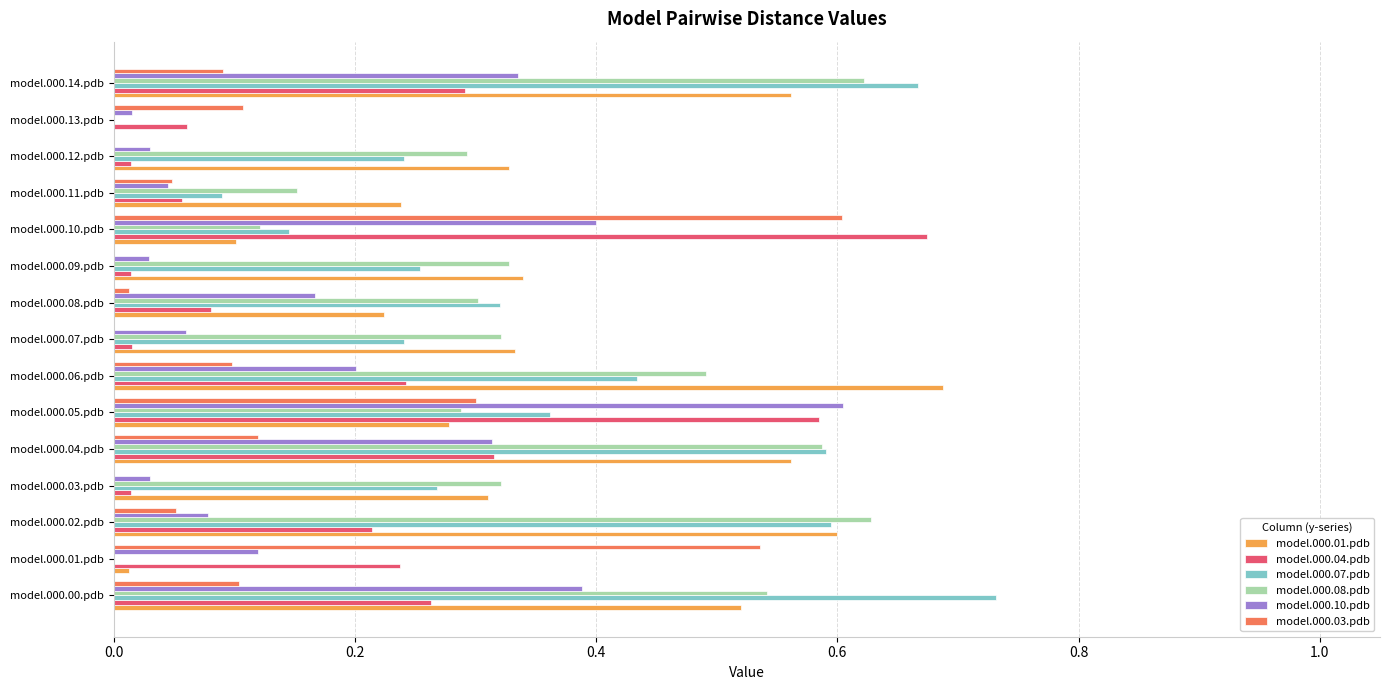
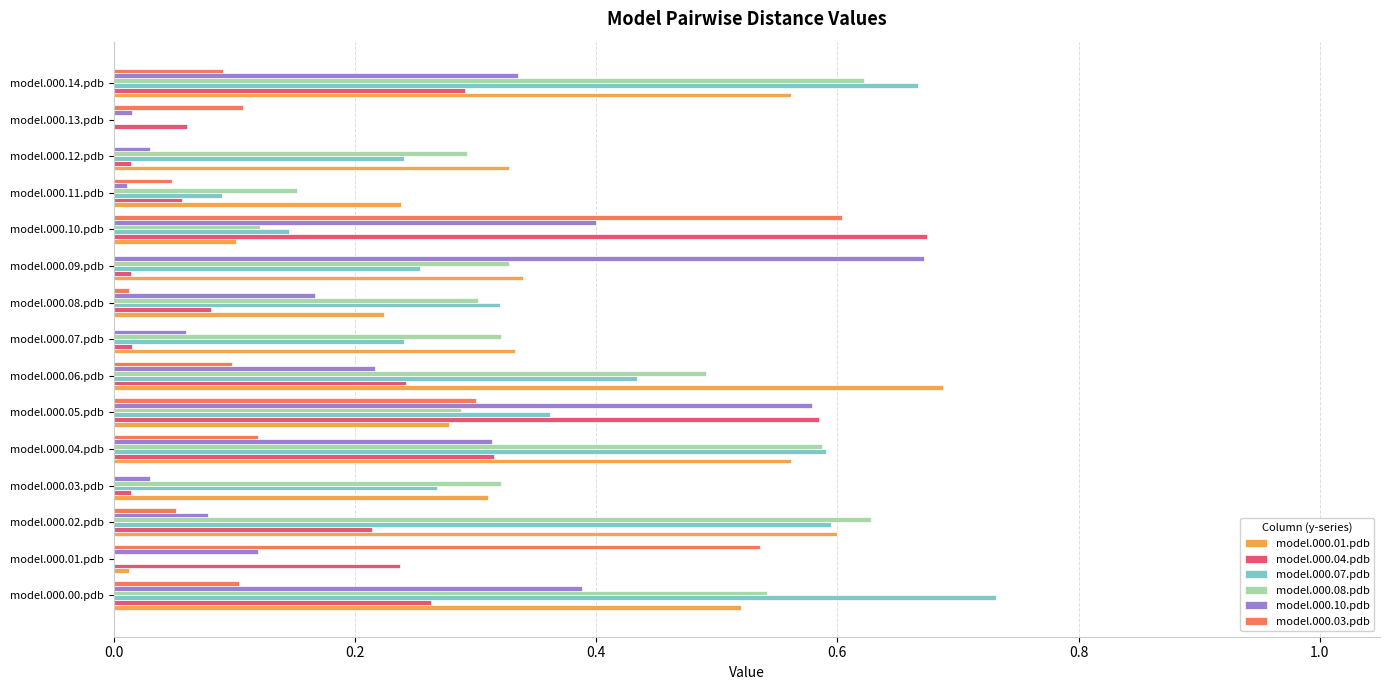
model.000.10.pdb, model.000.11.pdb: 0.045 -> 0.011
model.000.10.pdb, model.000.09.pdb: 0.029 -> 0.672
model.000.10.pdb, model.000.06.pdb: 0.201 -> 0.217
model.000.10.pdb, model.000.05.pdb: 0.605 -> 0.579
